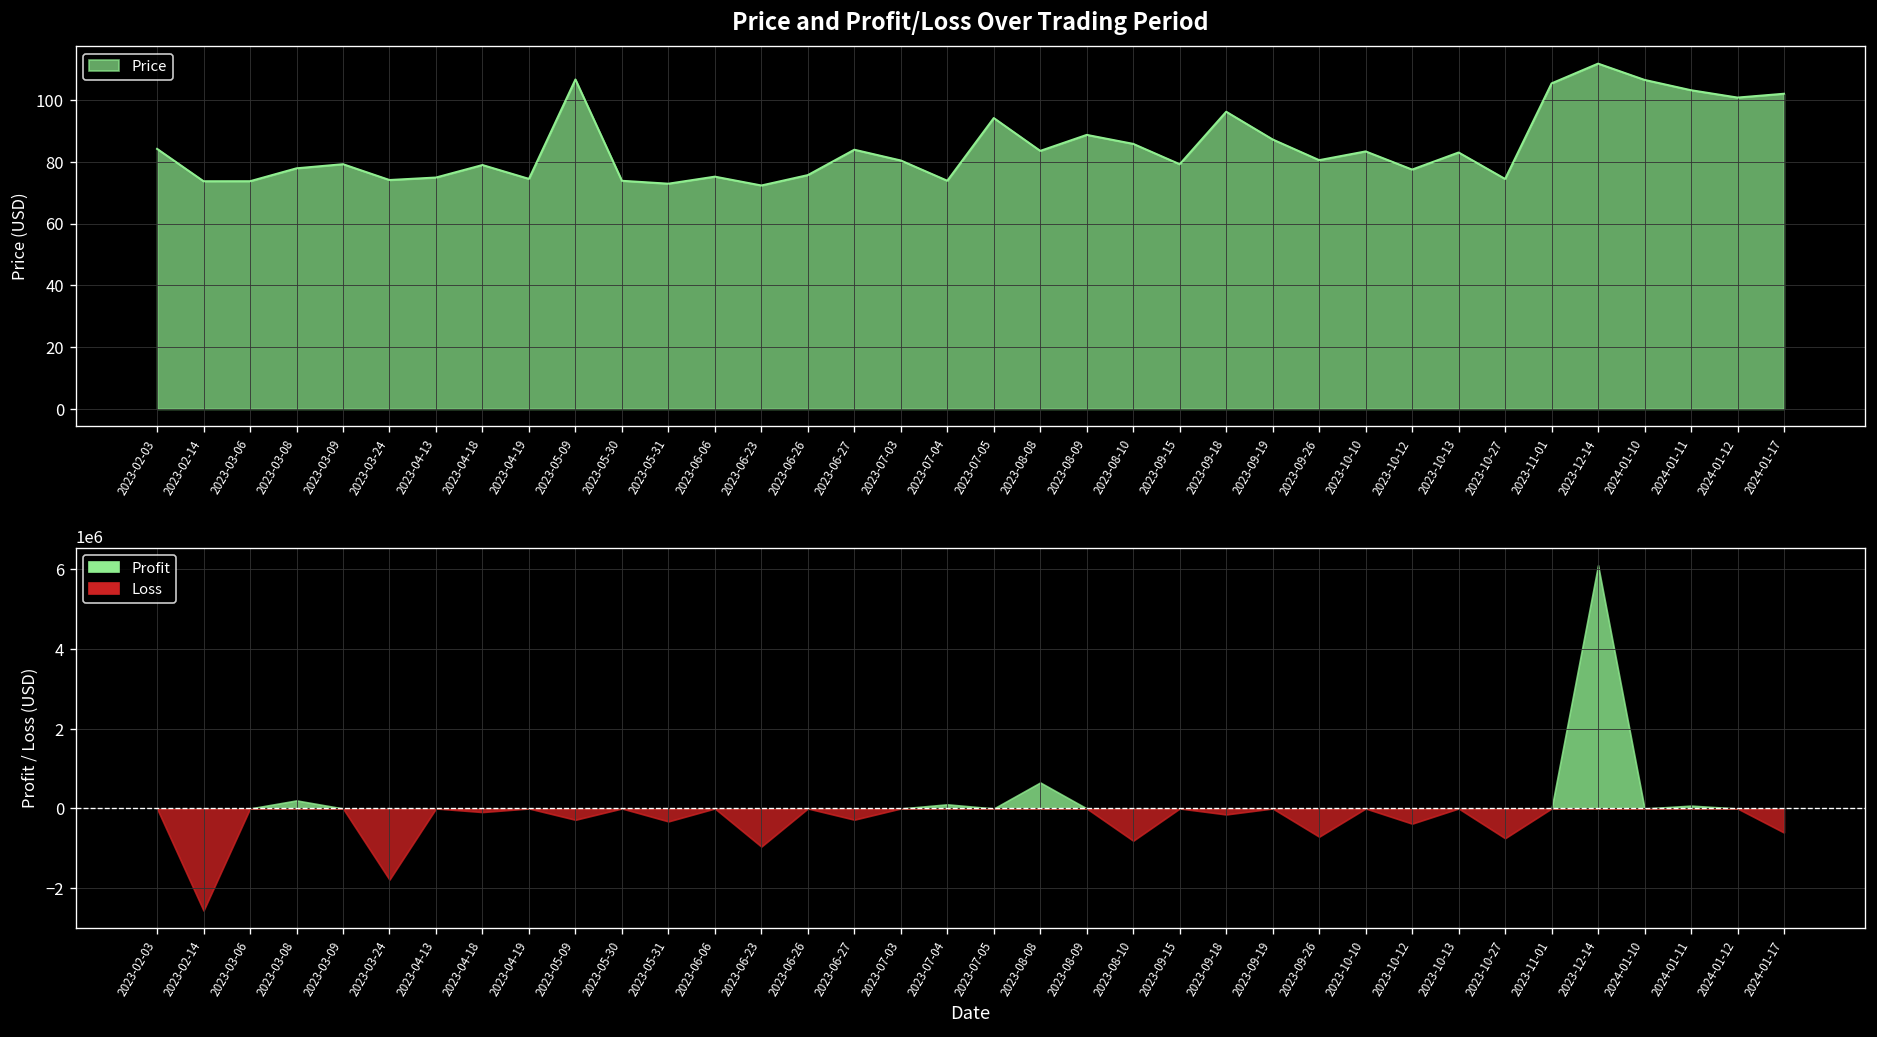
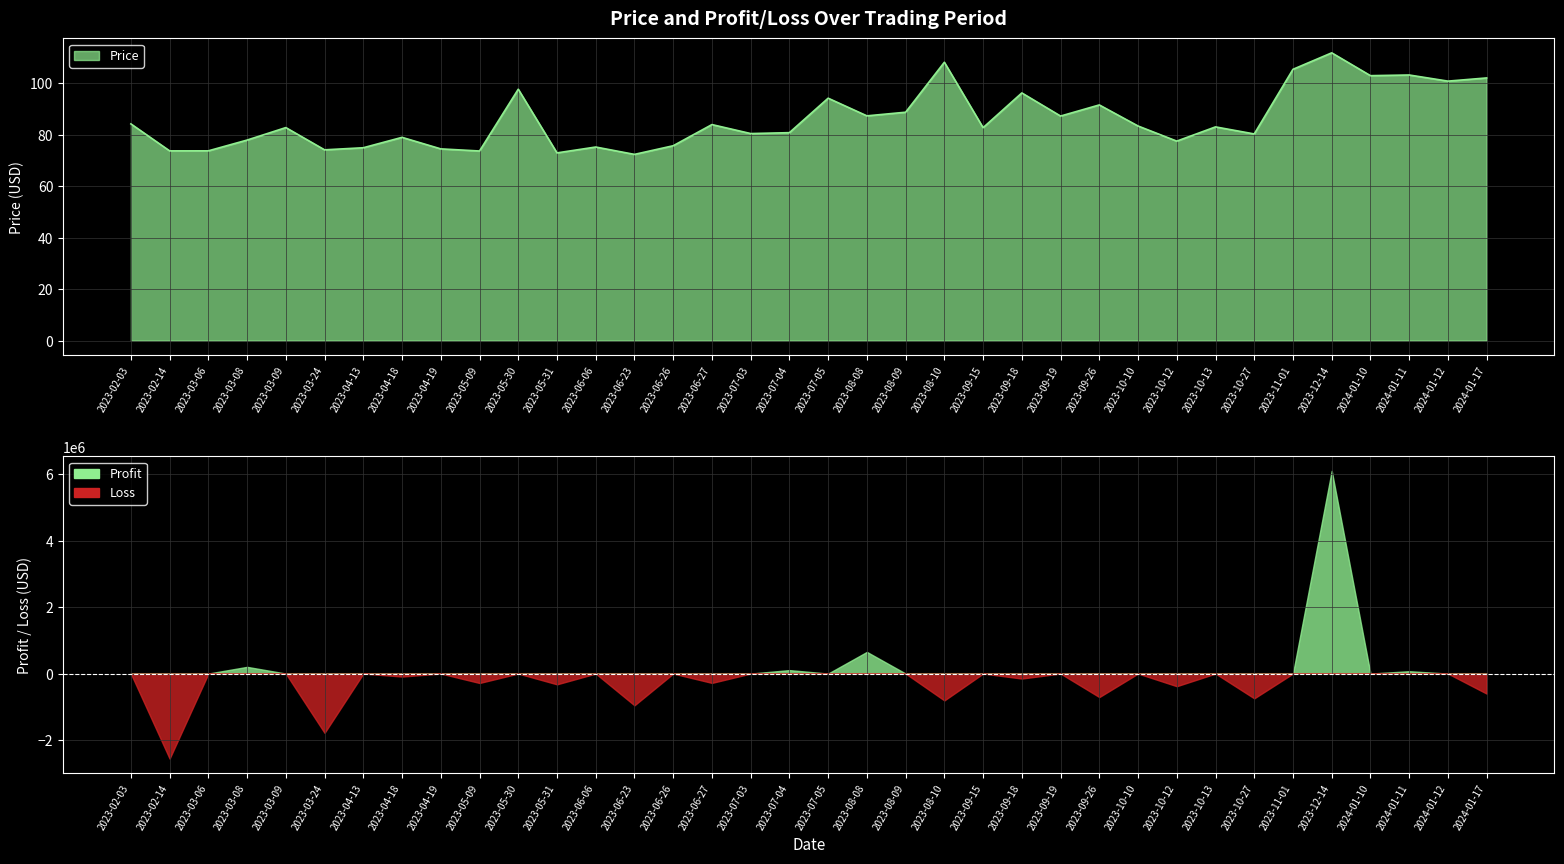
Price and Profit/Loss Over Trading Period, 2023-03-09: 79 -> 83
Price and Profit/Loss Over Trading Period, 2023-05-09: 107 -> 74
Price and Profit/Loss Over Trading Period, 2023-05-30: 74 -> 98
Price and Profit/Loss Over Trading Period, 2023-07-04: 74 -> 81
Price and Profit/Loss Over Trading Period, 2023-08-08: 84 -> 87
Price and Profit/Loss Over Trading Period, 2023-08-10: 86 -> 108
Price and Profit/Loss Over Trading Period, 2023-09-15: 79 -> 83
Price and Profit/Loss Over Trading Period, 2023-09-26: 81 -> 92
Price and Profit/Loss Over Trading Period, 2023-10-27: 74 -> 80
Price and Profit/Loss Over Trading Period, 2024-01-10: 107 -> 103
